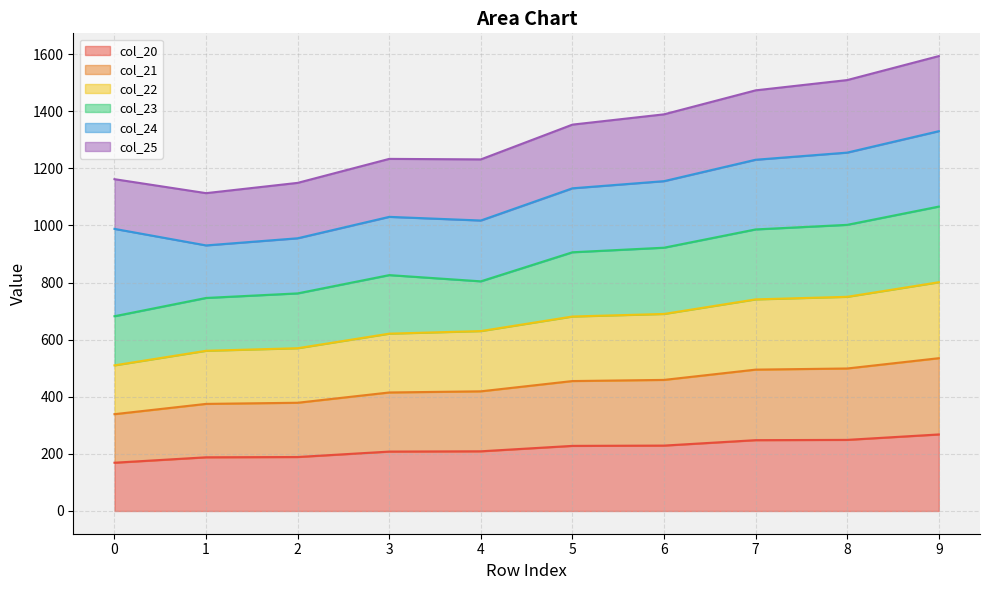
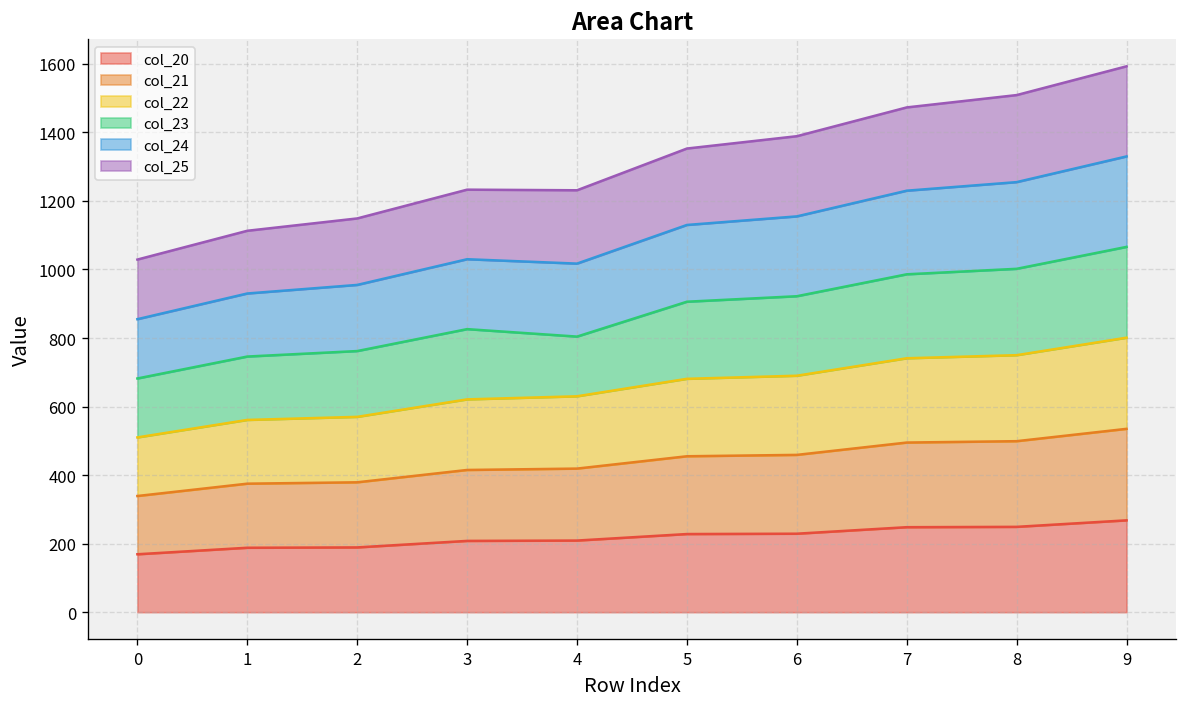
col_24, 0: 310 -> 170
